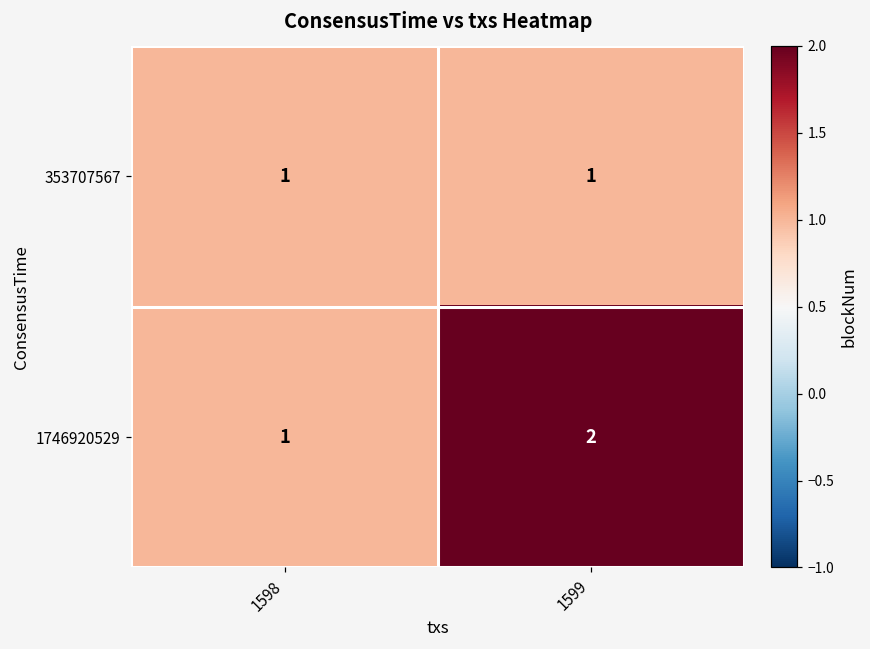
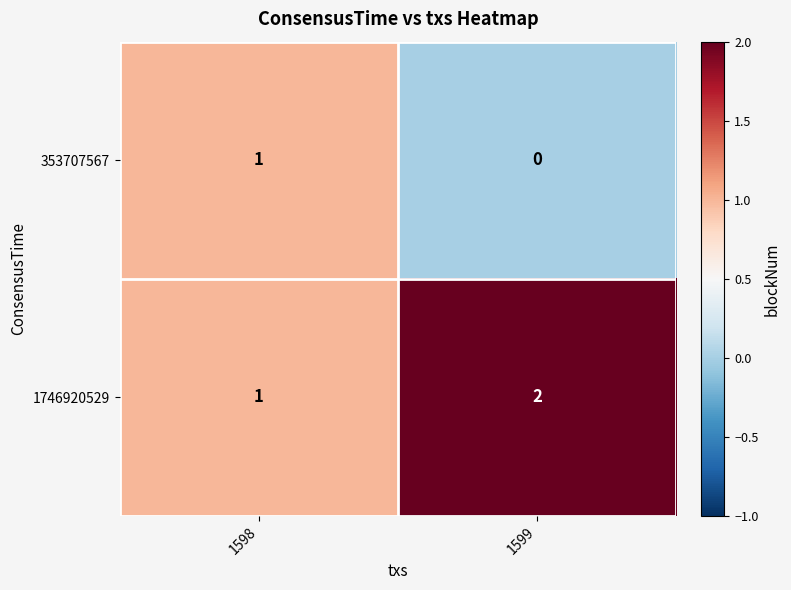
353707567, 1599: 1 -> 0
